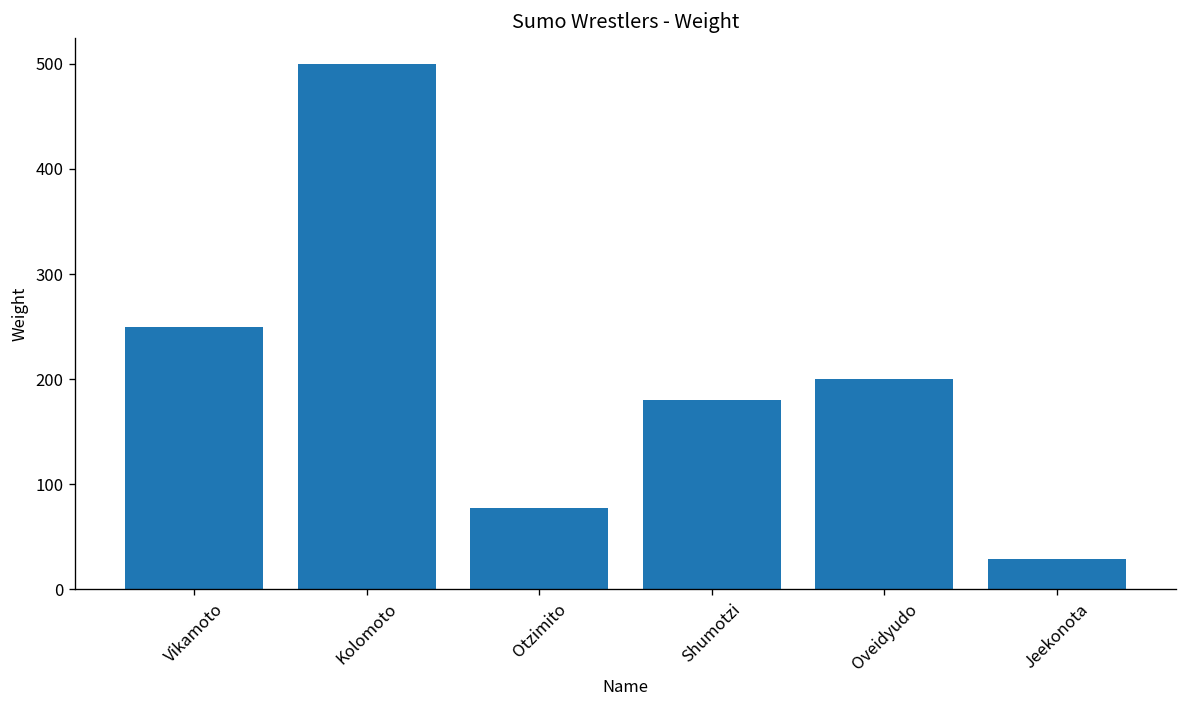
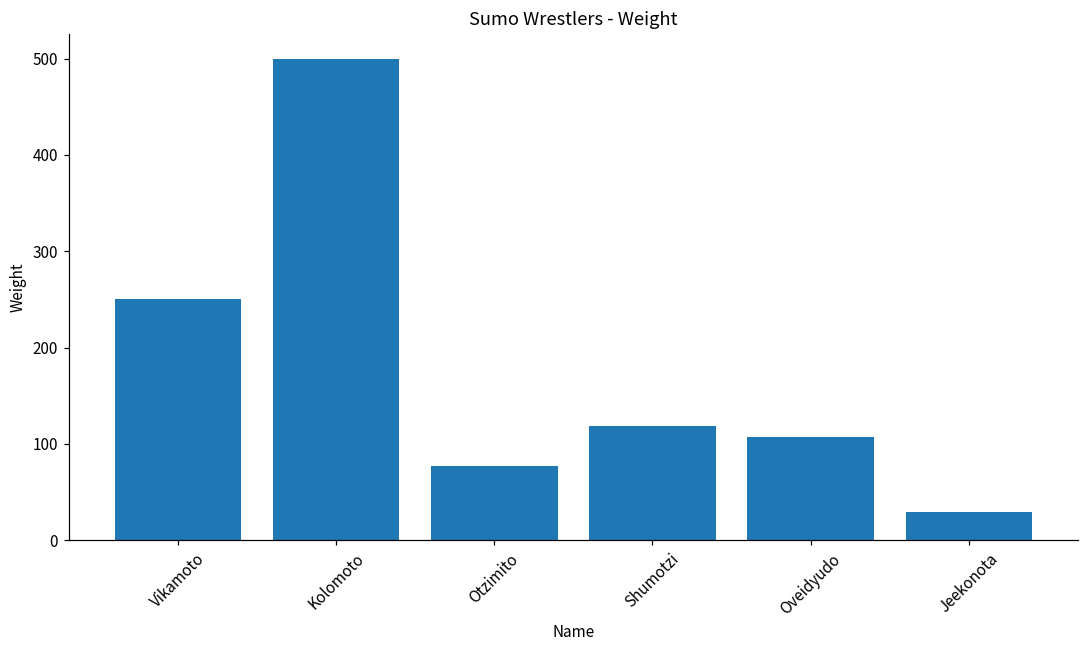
Shumotzi: 180 -> 120
Oveidyudo: 200 -> 110
